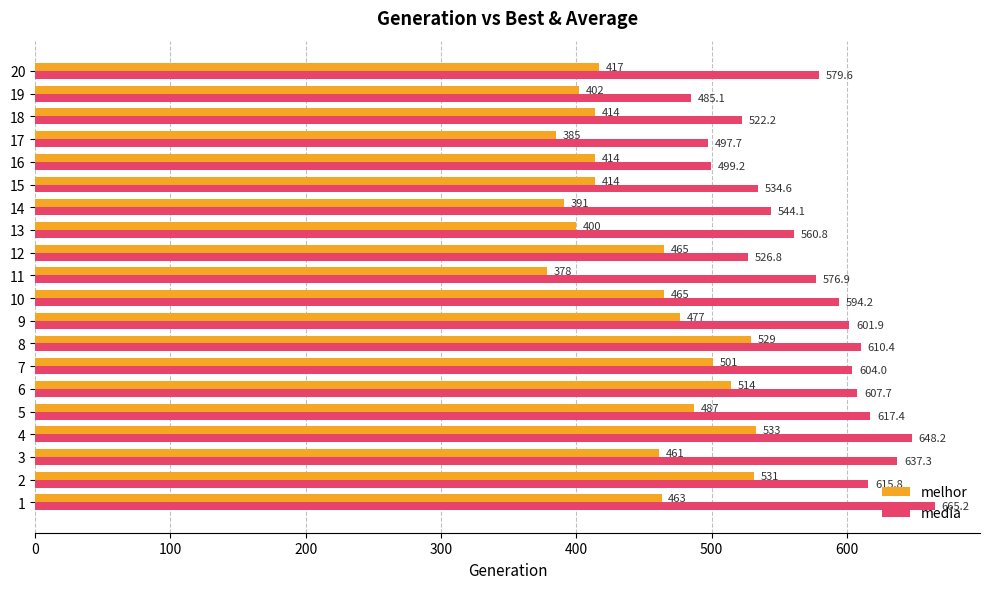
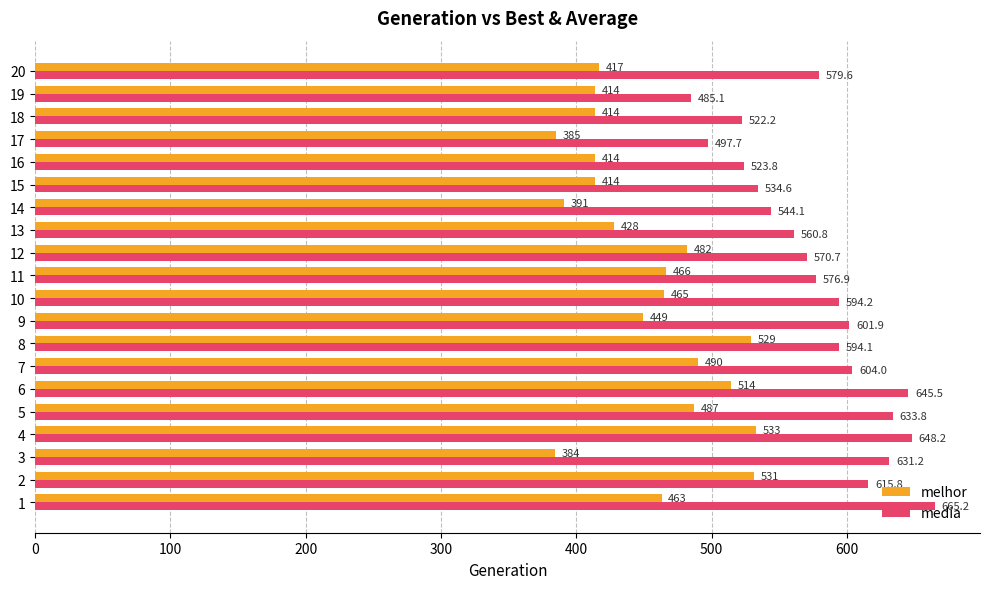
melhor, 19: 402 -> 414
media, 16: 499.2 -> 523.8
melhor, 13: 400 -> 428
melhor, 12: 465 -> 482
media, 12: 526.8 -> 570.7
melhor, 11: 378 -> 466
melhor, 9: 477 -> 449
media, 8: 610.4 -> 594.1
melhor, 7: 501 -> 490
media, 6: 607.7 -> 645.5
media, 5: 617.4 -> 633.8
melhor, 3: 461 -> 384
media, 3: 637.3 -> 631.2
